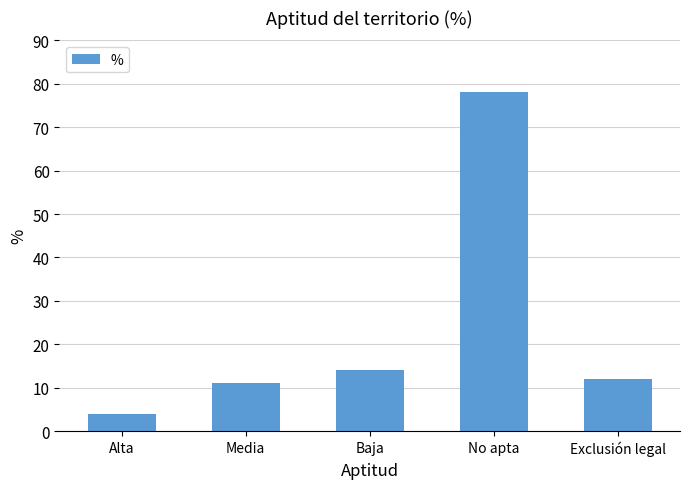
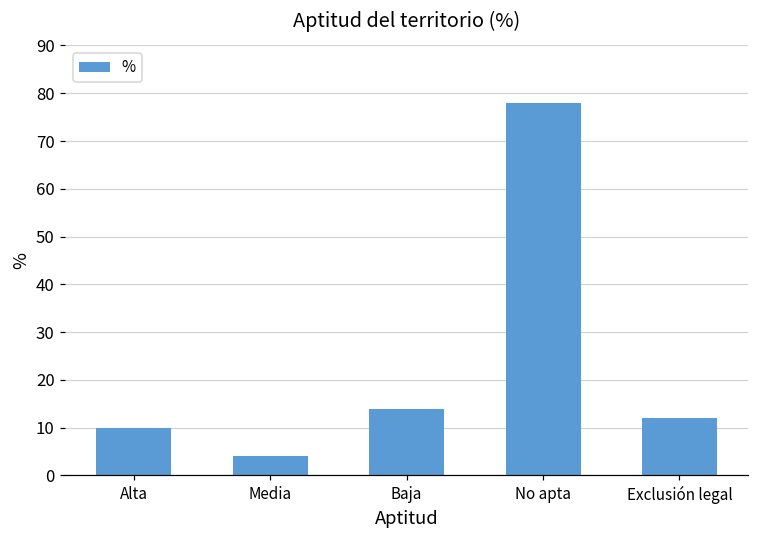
Alta: 4 -> 10
Media: 11 -> 4
